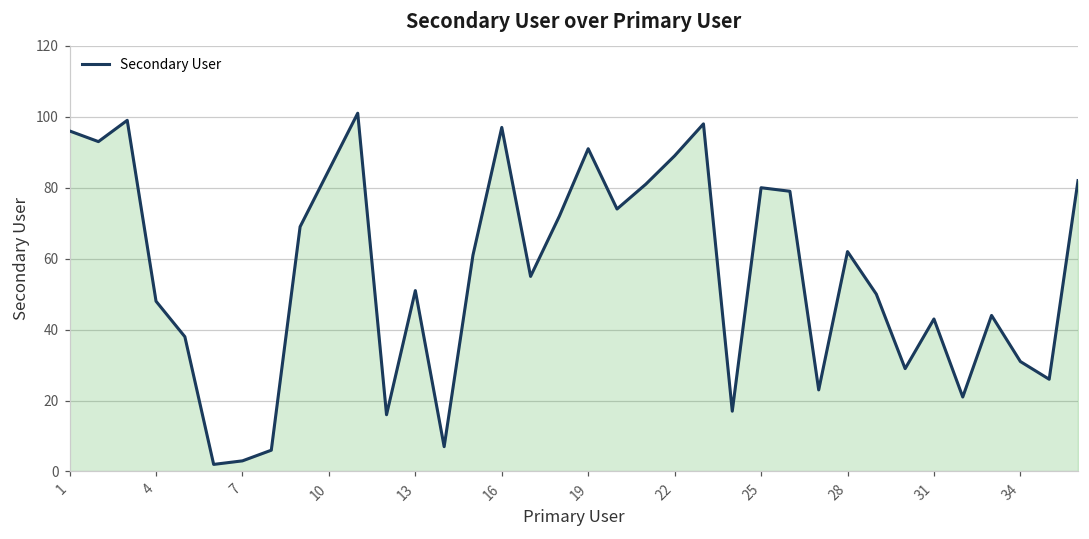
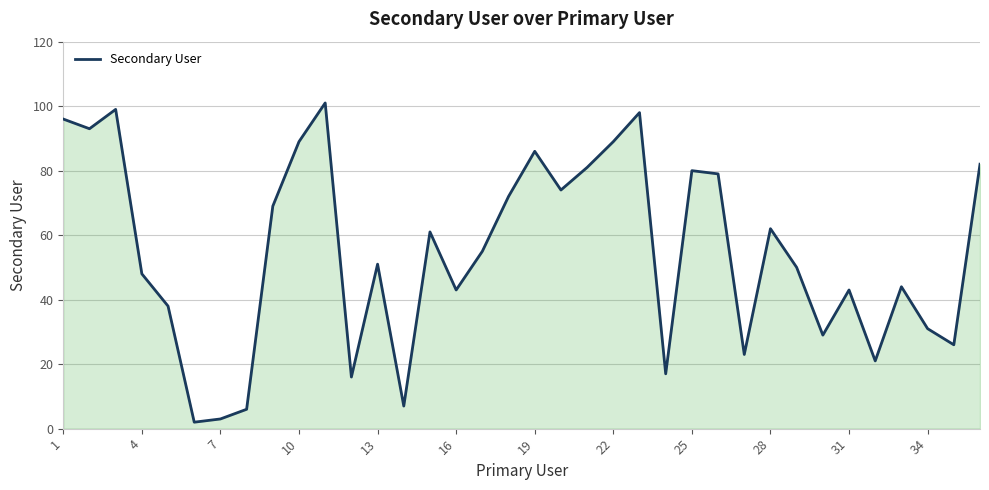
10: 85 -> 89
16: 97 -> 43
19: 91 -> 86
